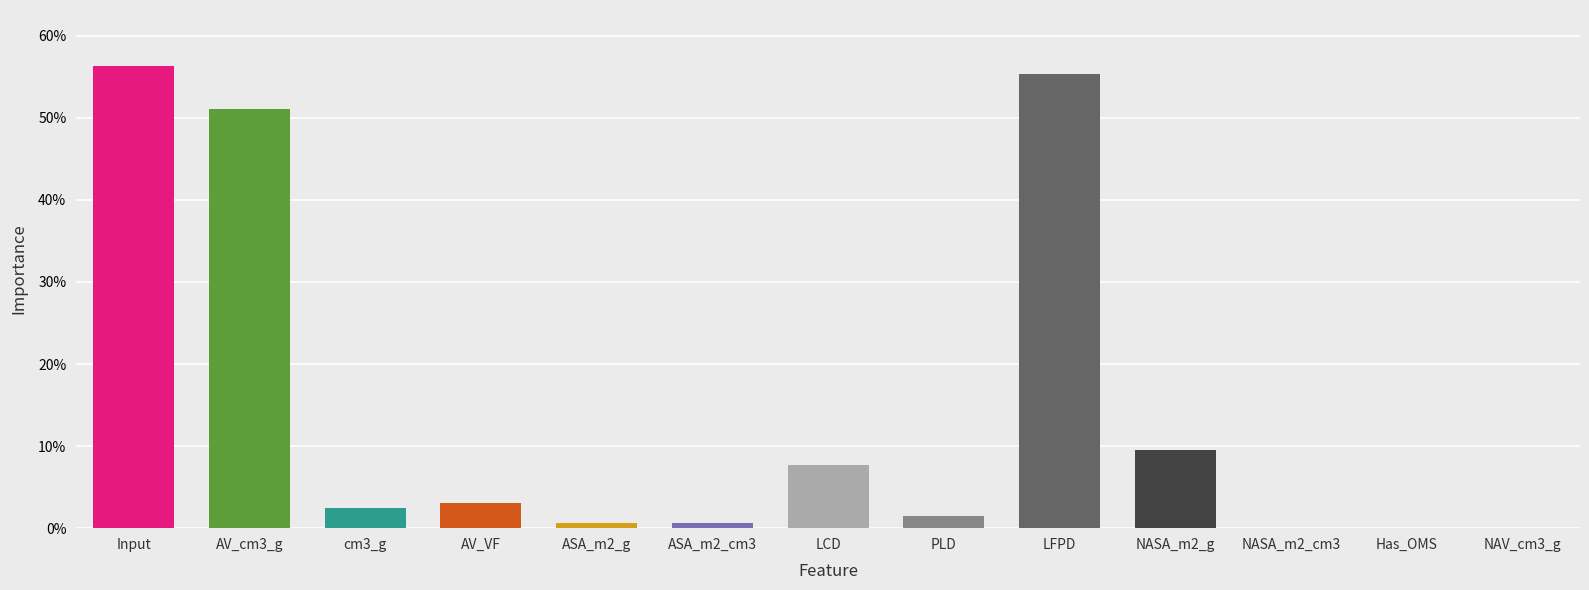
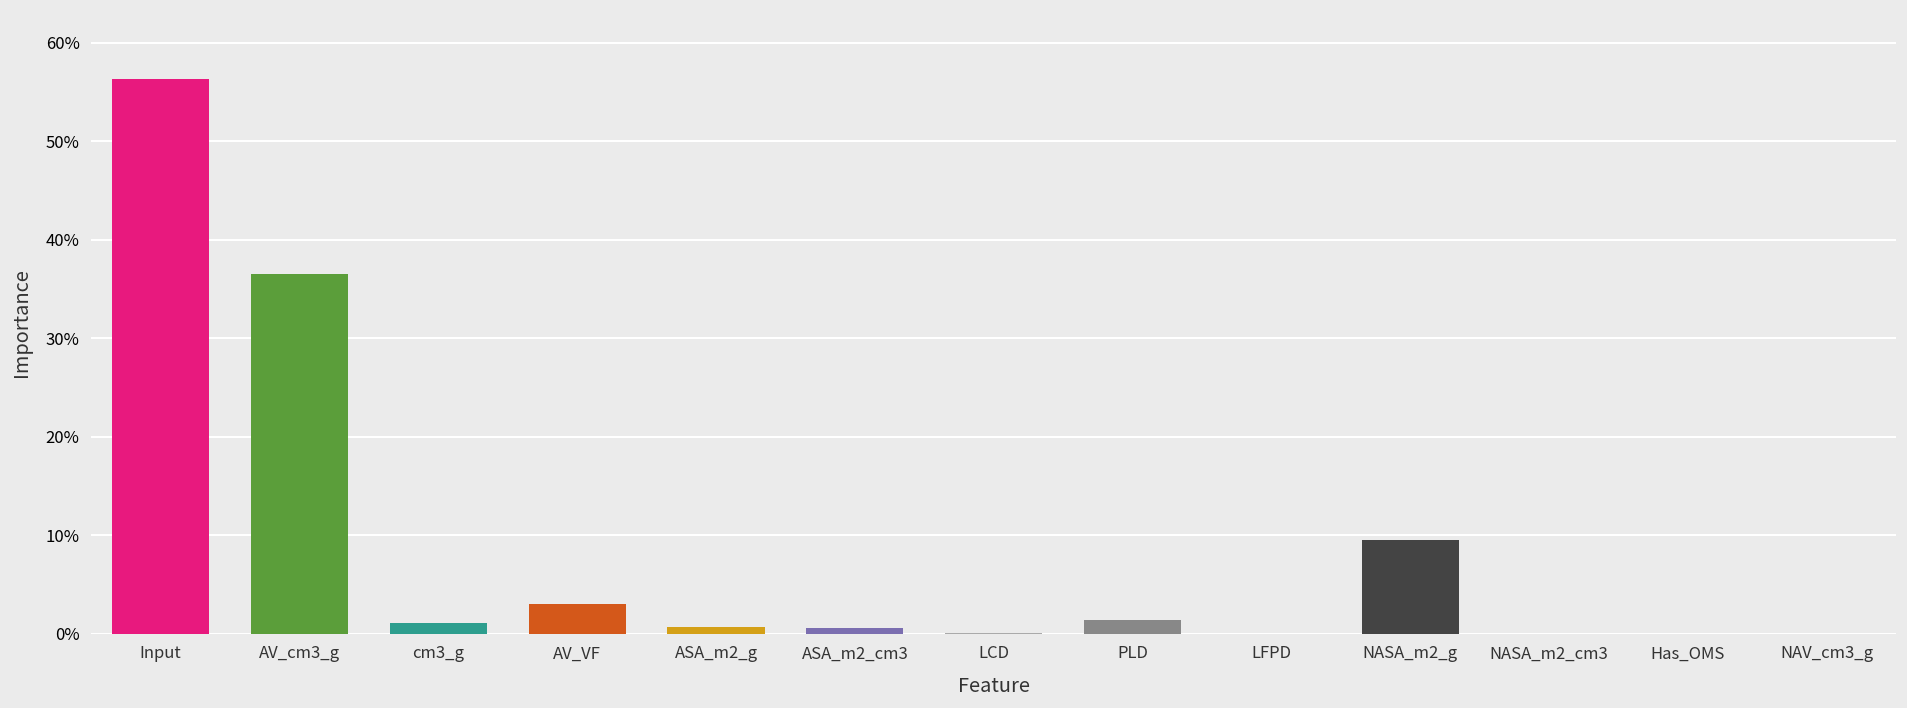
AV_cm3_g: 51% -> 37%
cm3_g: 2% -> 1%
LCD: 8% -> 0%
LFPD: 55% -> 0%
